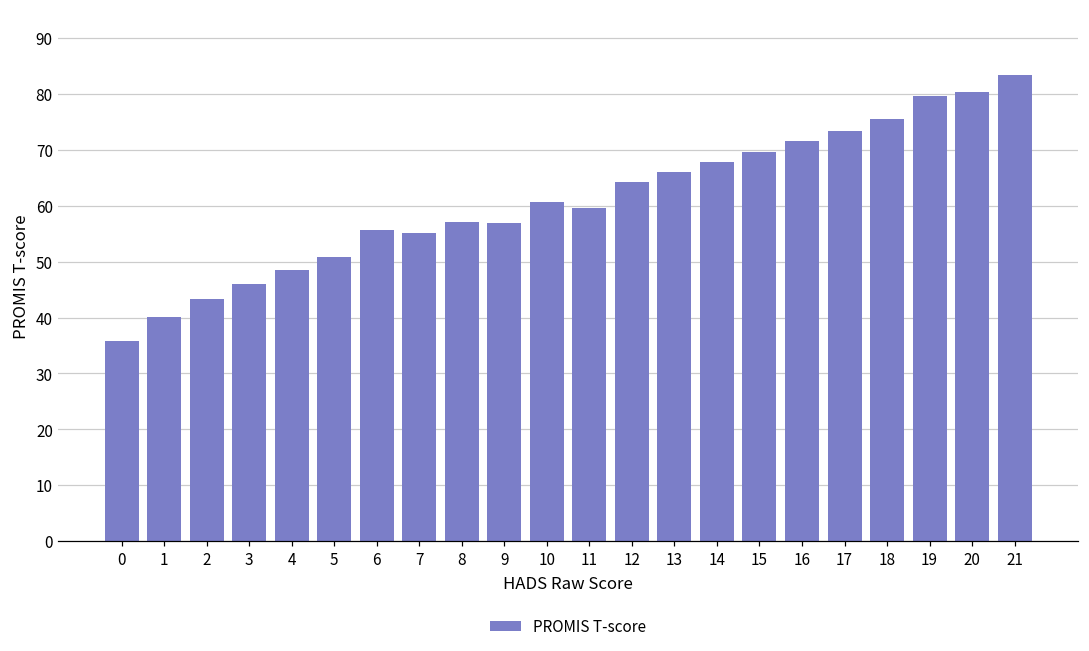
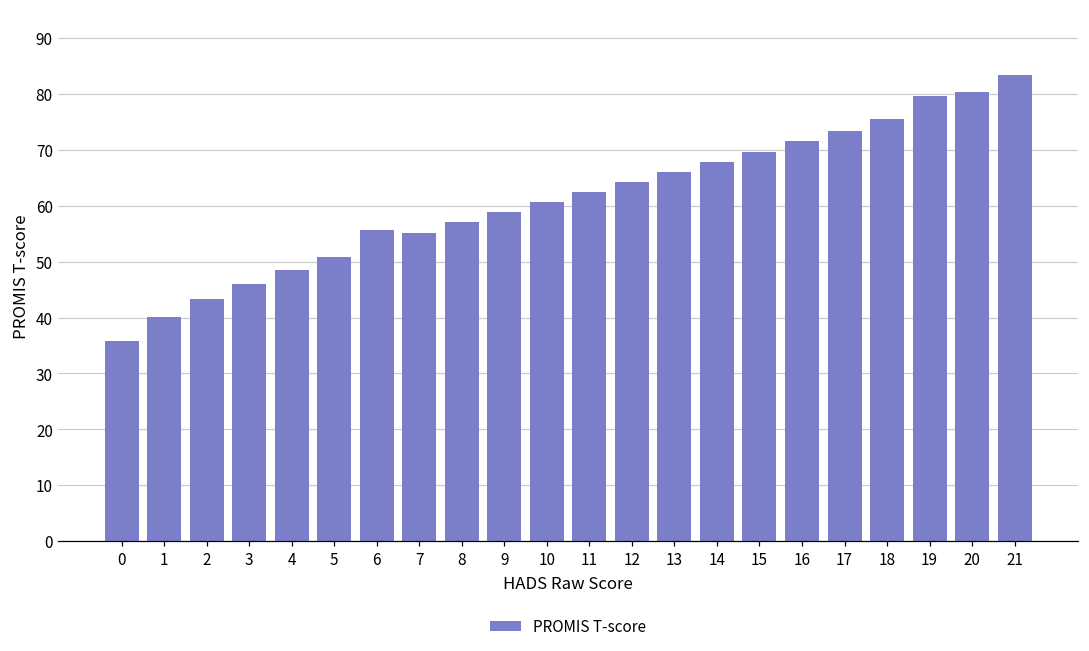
9: 57 -> 59
11: 60 -> 63
